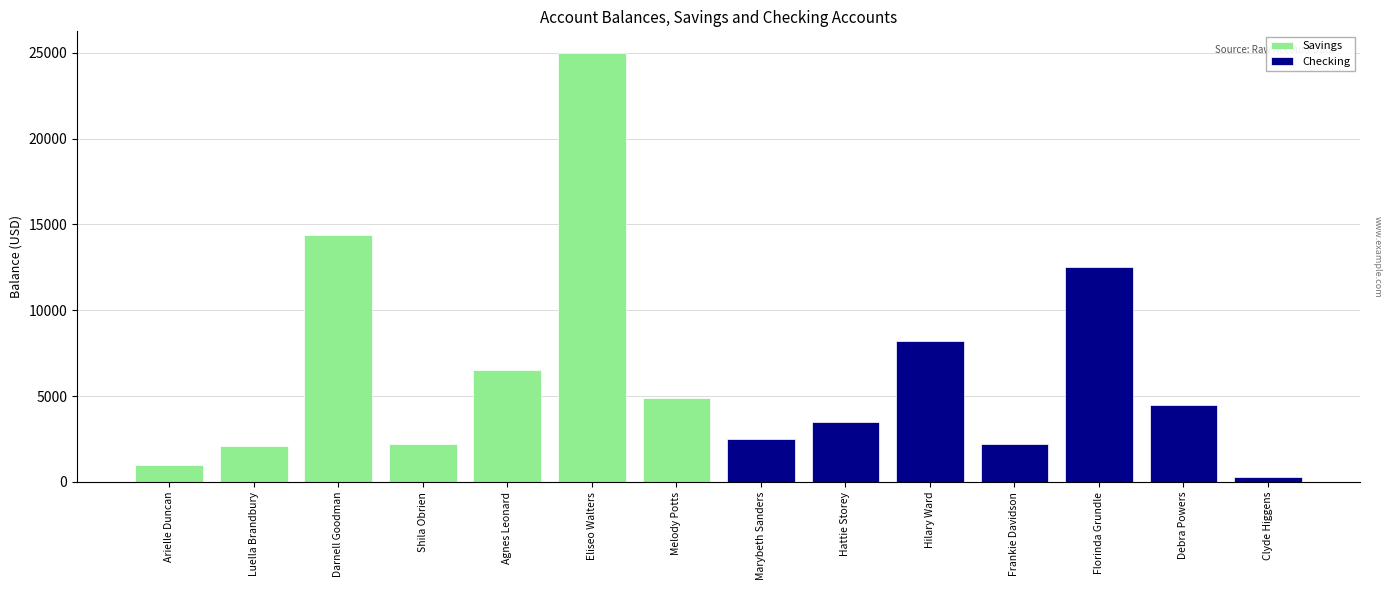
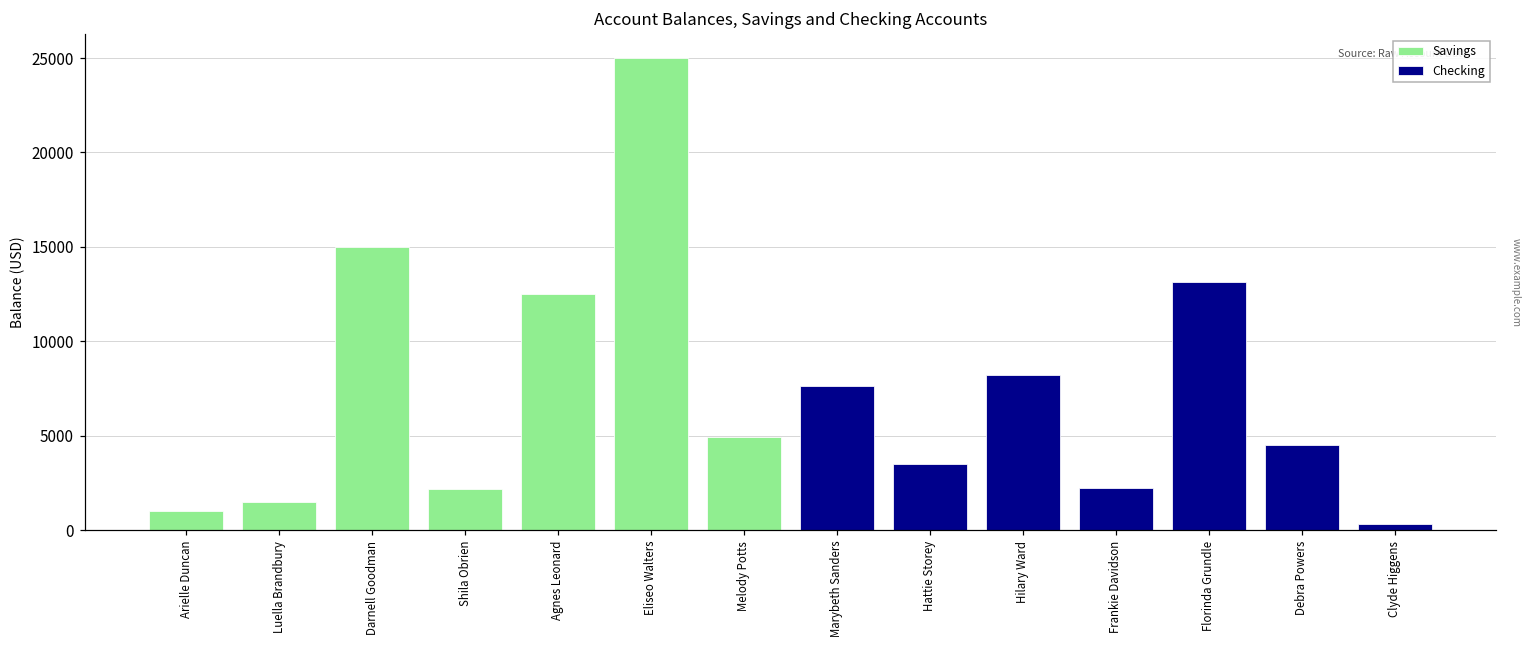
Savings, Luella Brandbury: 2100 -> 1500
Savings, Darnell Goodman: 14400 -> 15000
Savings, Agnes Leonard: 6500 -> 12500
Checking, Marybeth Sanders: 2500 -> 7700
Checking, Florinda Grundle: 12500 -> 13100
